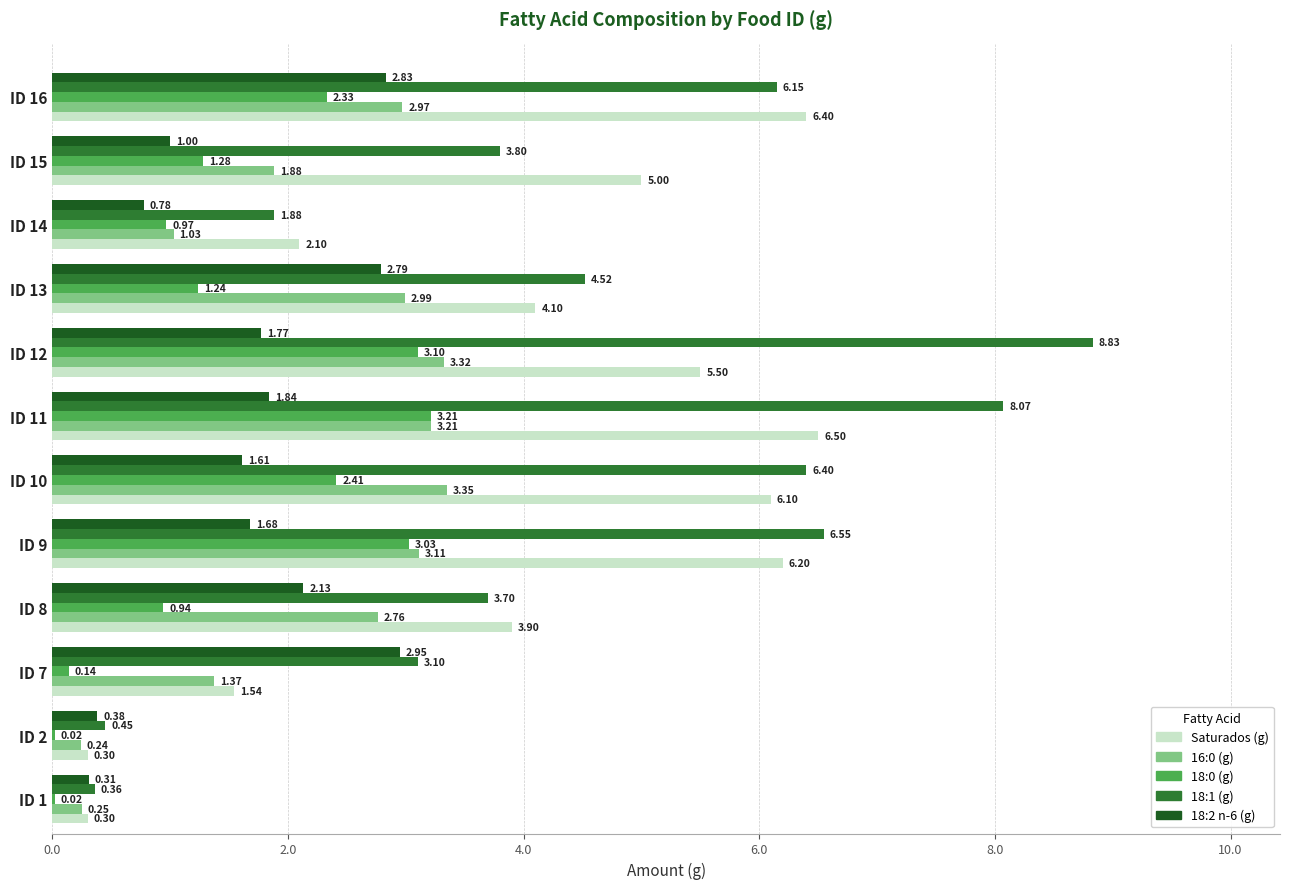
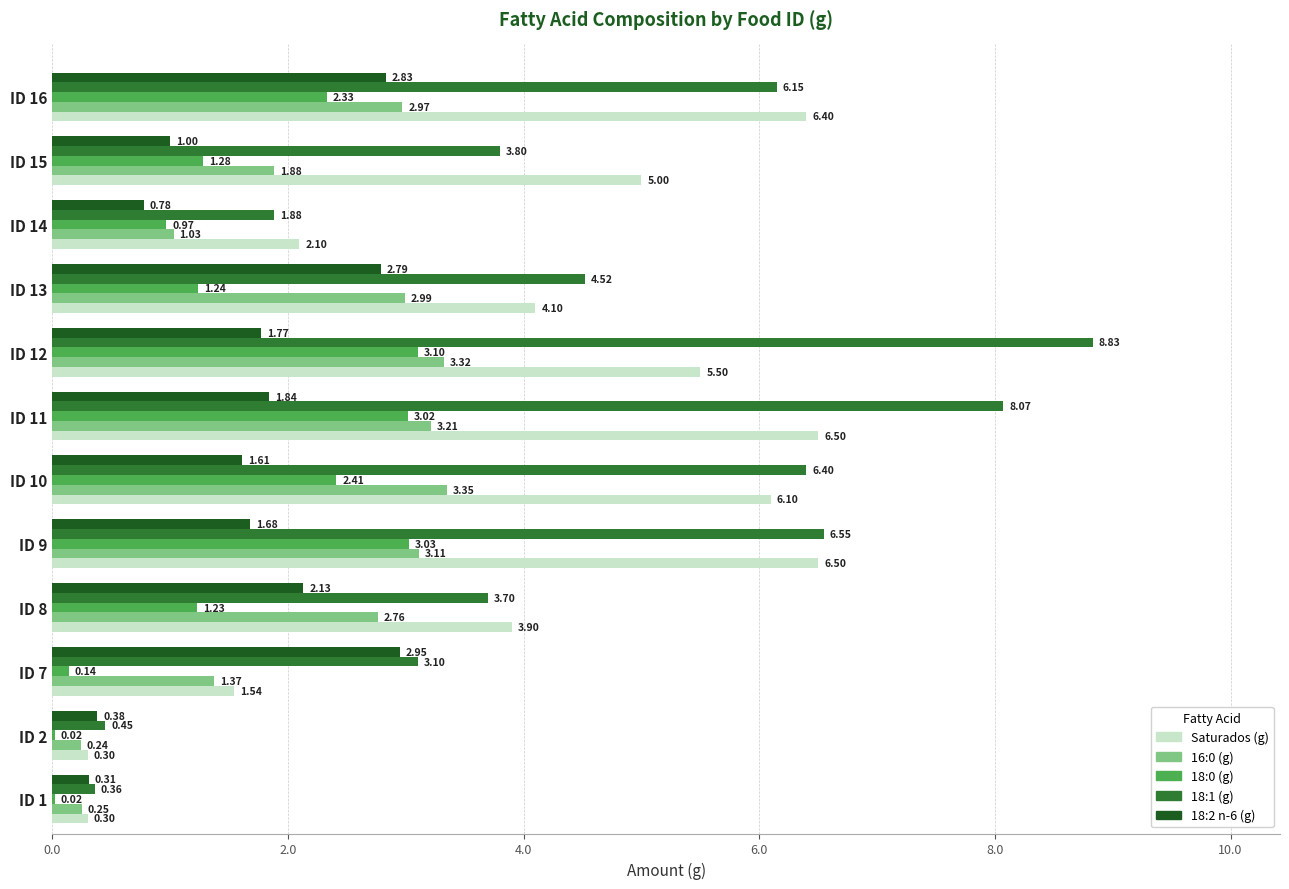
18:0 (g), ID 11: 3.21 -> 3.02
Saturados (g), ID 9: 6.20 -> 6.50
18:0 (g), ID 8: 0.94 -> 1.23
